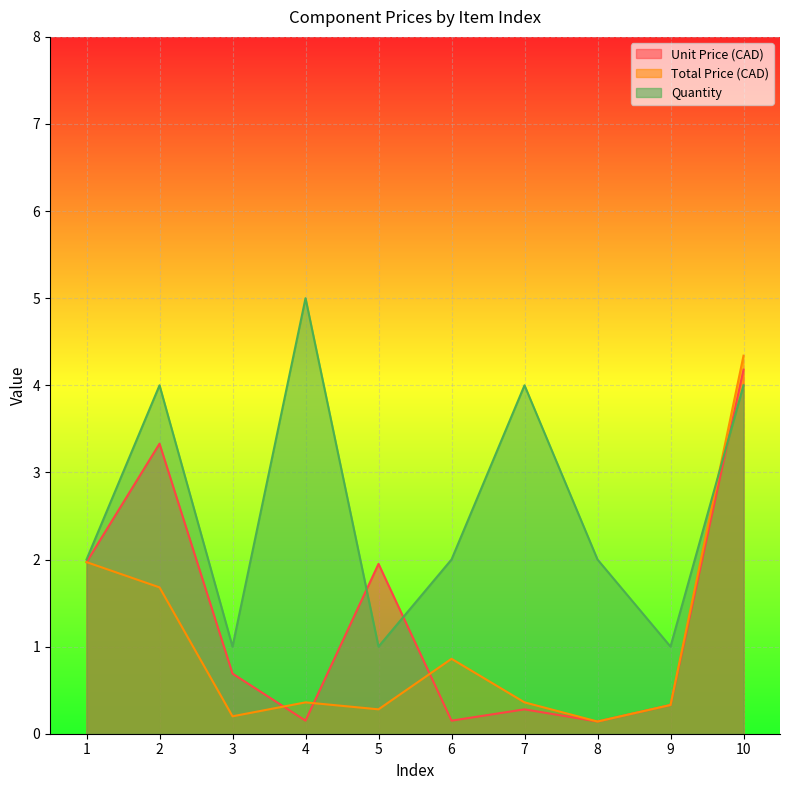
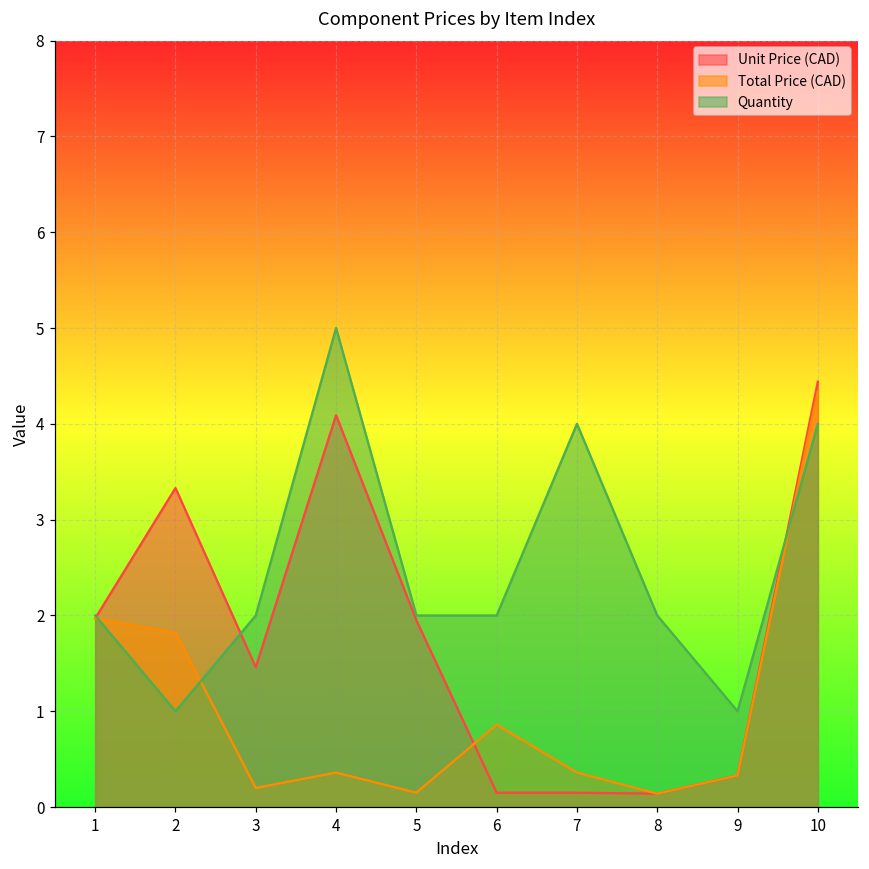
Total Price (CAD), 2: 1.7 -> 1.8
Quantity, 2: 4 -> 1
Unit Price (CAD), 3: 0.7 -> 1.5
Quantity, 3: 1 -> 2
Unit Price (CAD), 4: 0.2 -> 4.1
Total Price (CAD), 5: 0.3 -> 0.2
Quantity, 5: 1 -> 2
Unit Price (CAD), 7: 0.3 -> 0.2
Unit Price (CAD), 10: 4.2 -> 4.4
